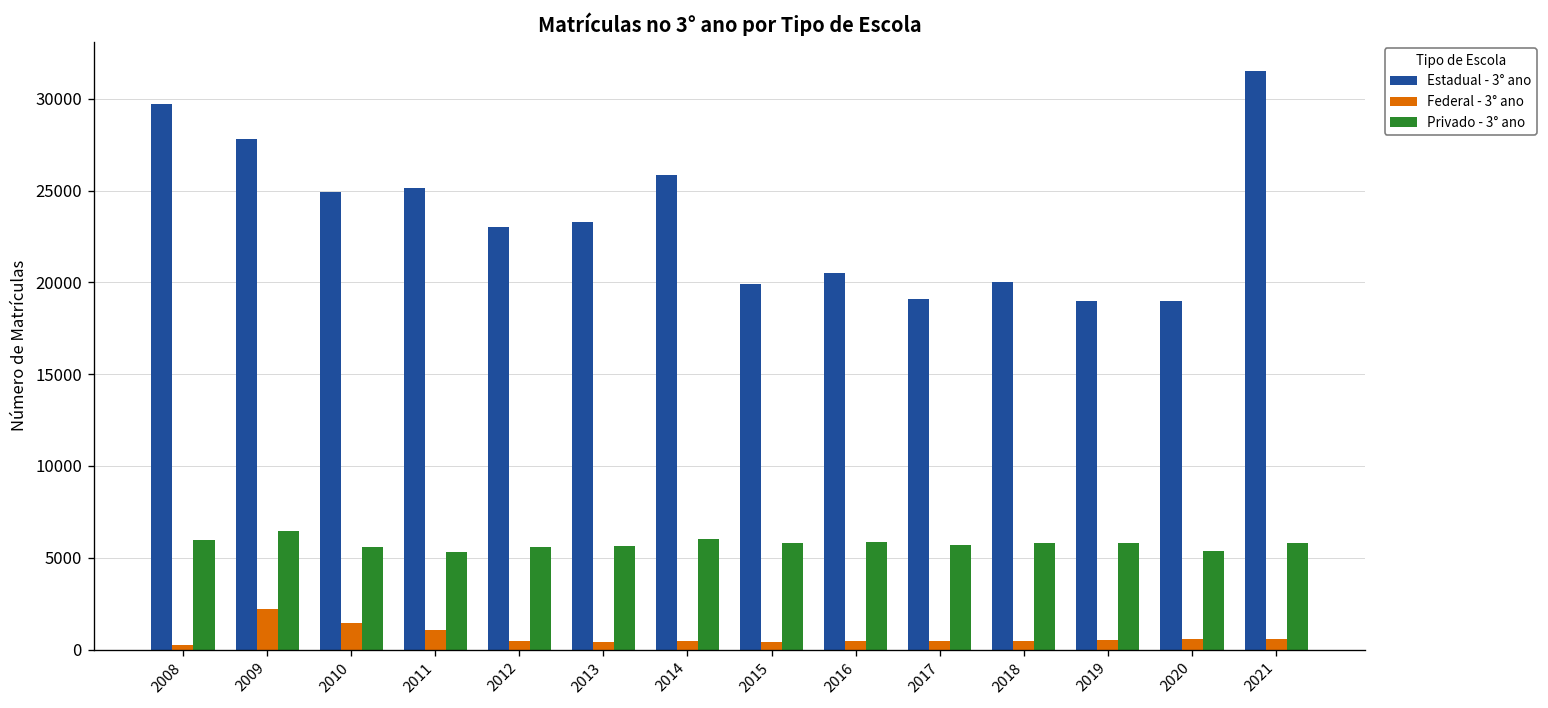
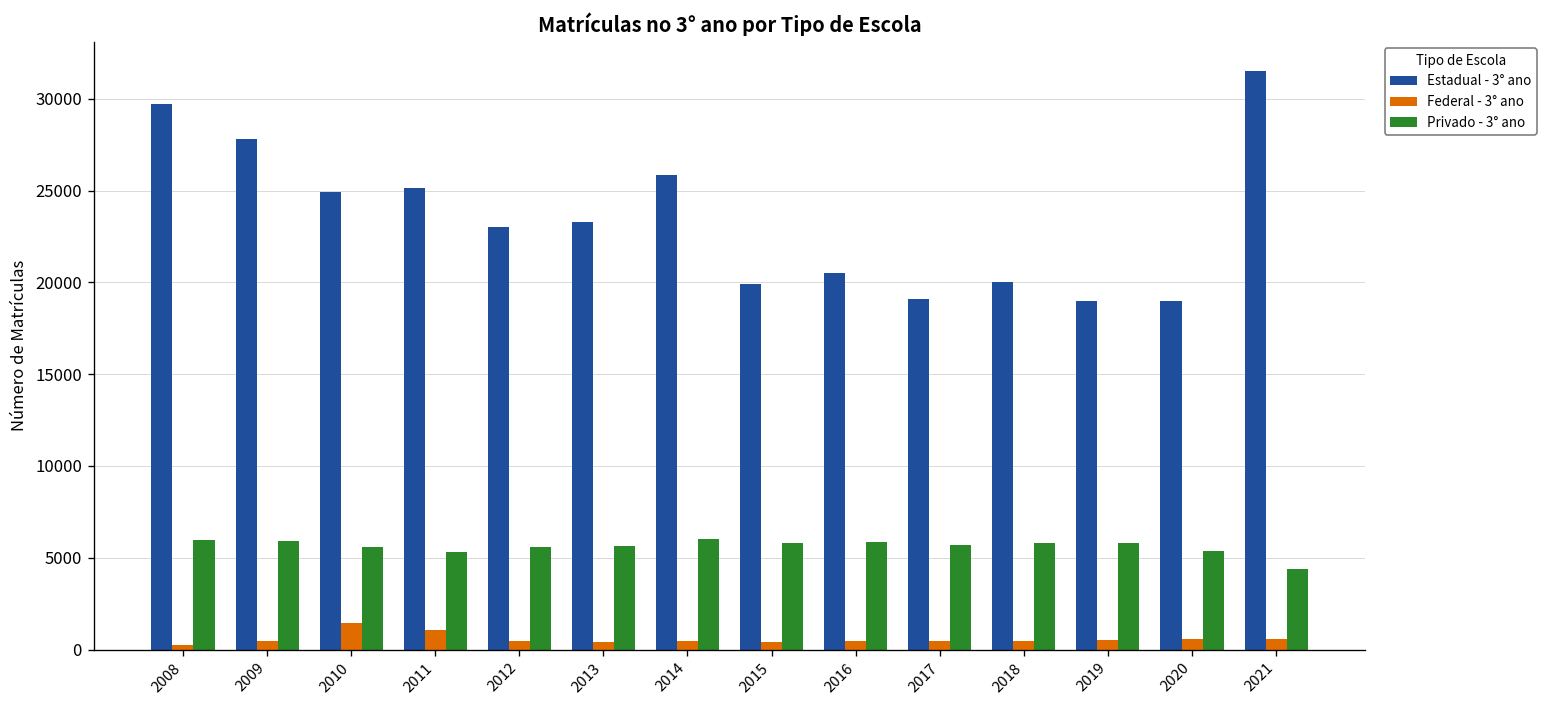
Federal - 3° ano, 2009: 2200 -> 400
Privado - 3° ano, 2009: 6500 -> 5900
Privado - 3° ano, 2021: 5800 -> 4400
